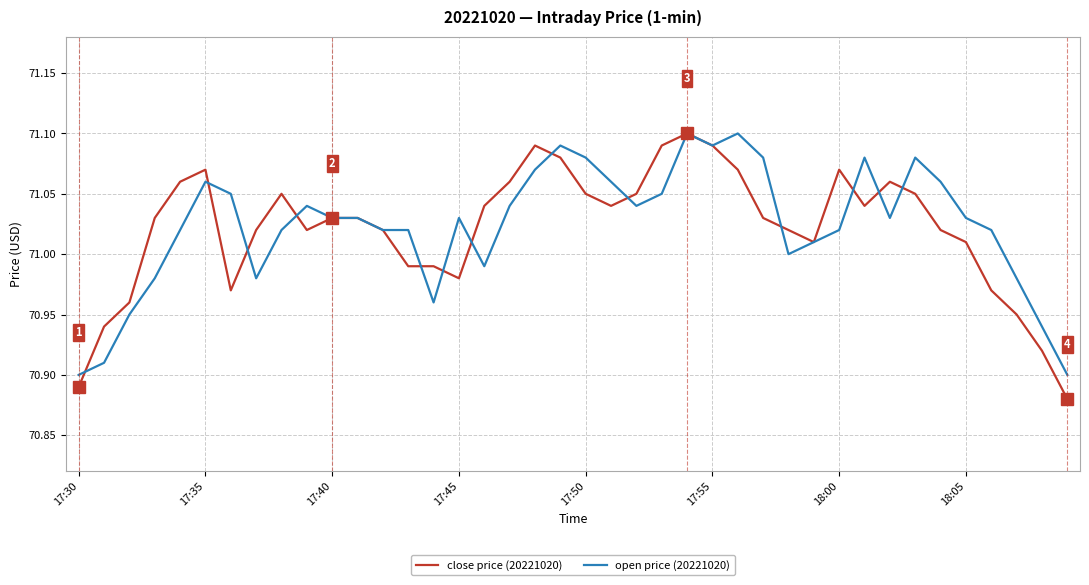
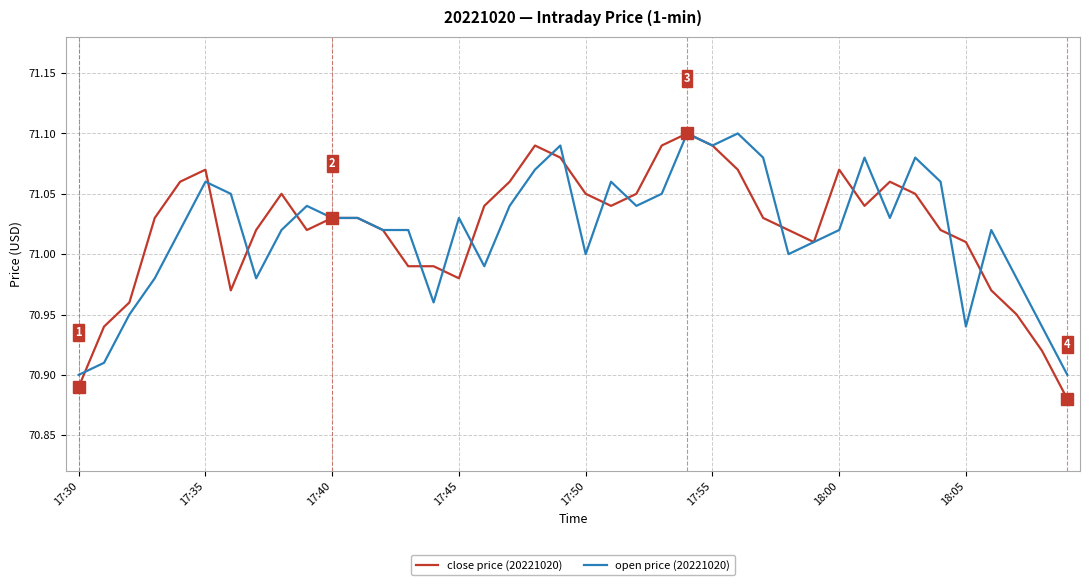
open price (20221020), 17:50: 71.08 -> 71.00
open price (20221020), 18:05: 71.03 -> 70.94
